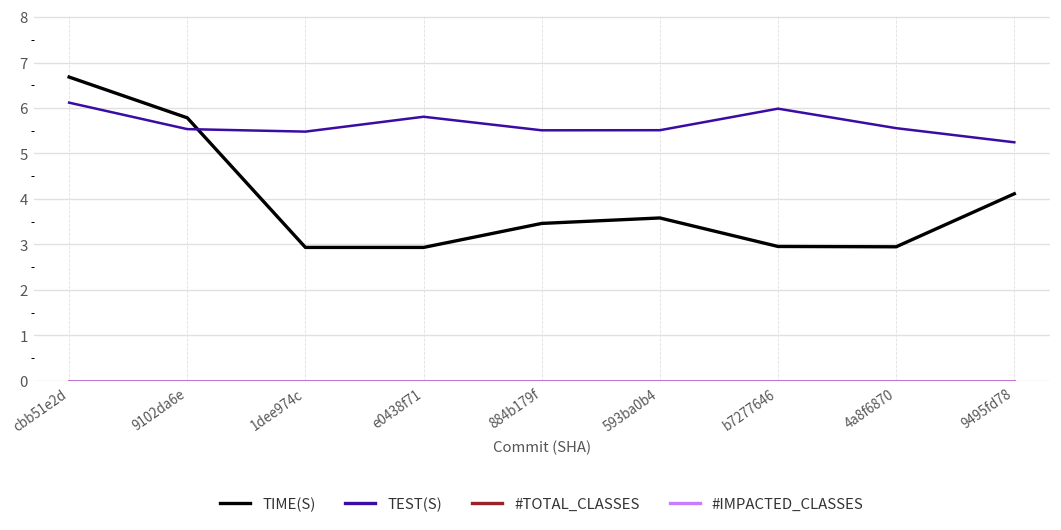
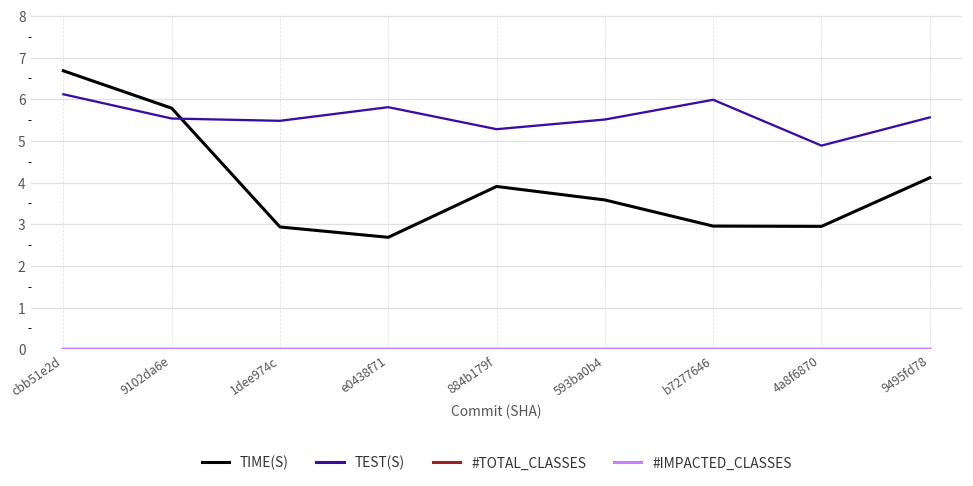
TIME(S), e0438f71: 2.9 -> 2.7
TIME(S), 884b179f: 3.5 -> 3.9
TEST(S), 884b179f: 5.5 -> 5.3
TEST(S), 4a8f6870: 5.6 -> 4.9
TEST(S), 9495fd78: 5.2 -> 5.6
